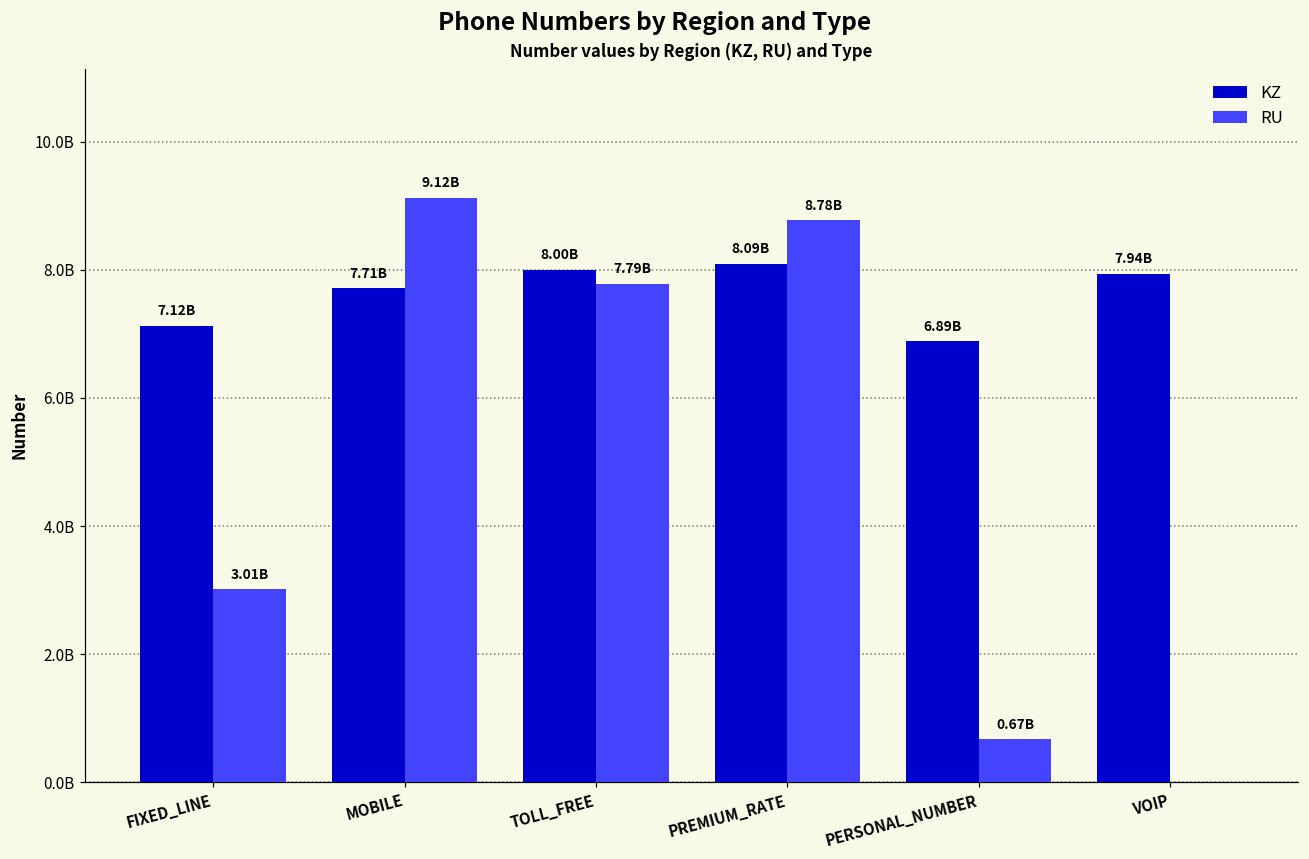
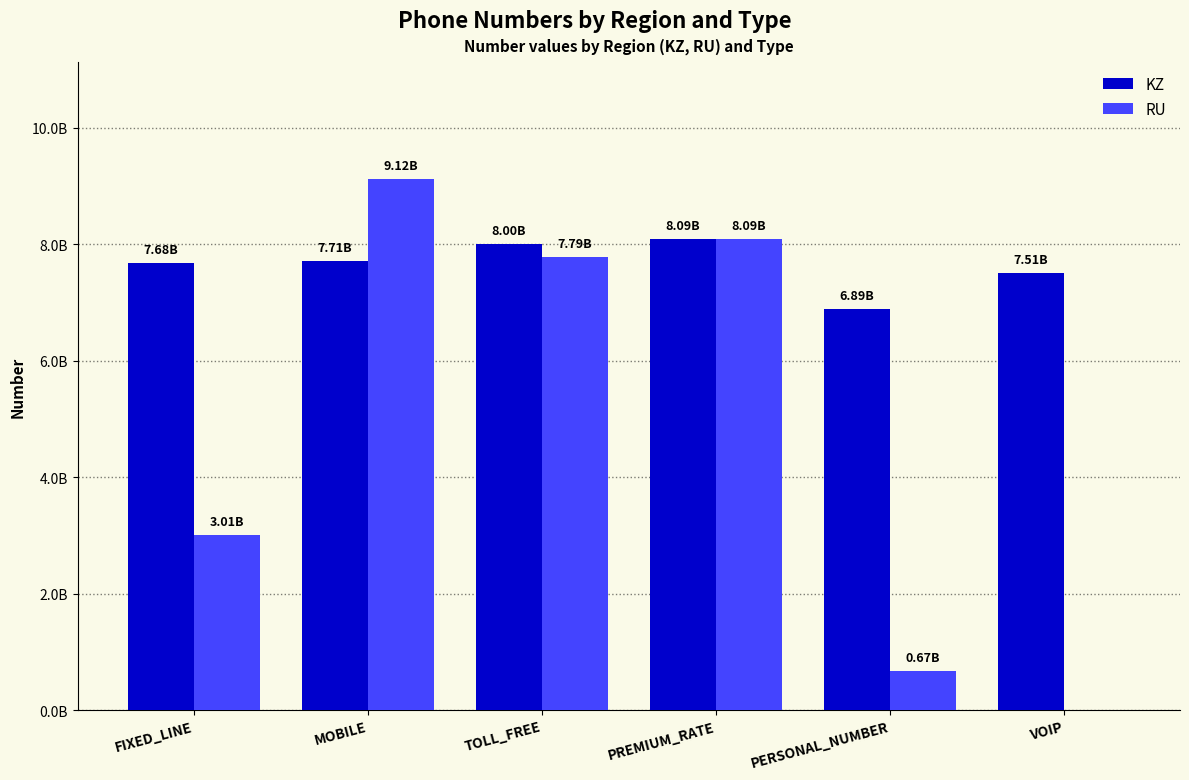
KZ, FIXED_LINE: 7.12B -> 7.68B
RU, PREMIUM_RATE: 8.78B -> 8.09B
KZ, VOIP: 7.94B -> 7.51B
